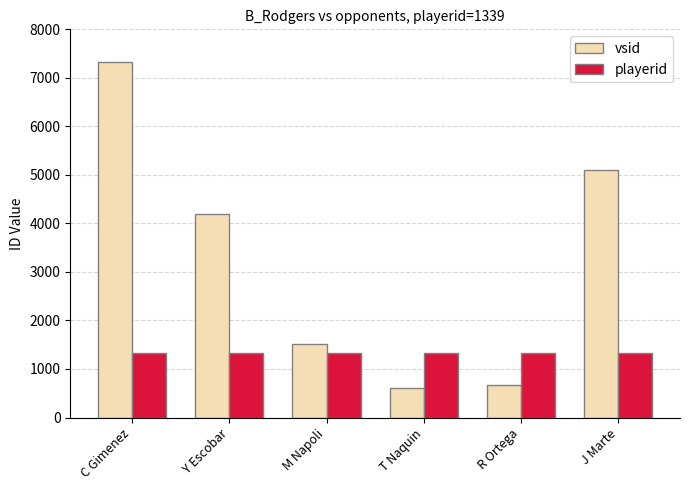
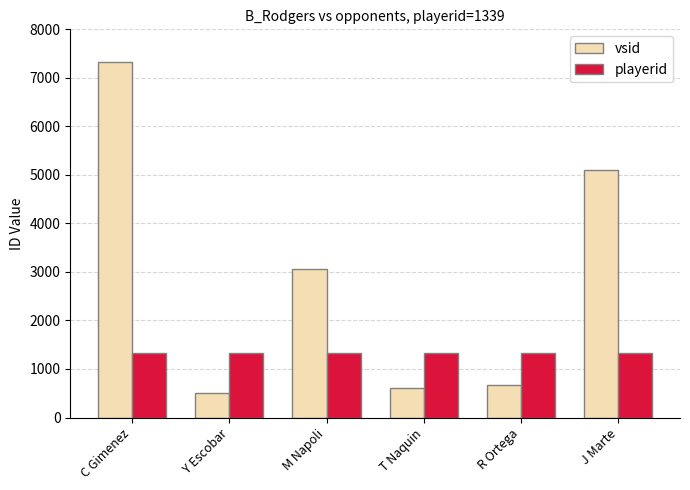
vsid, Y Escobar: 4200 -> 500
vsid, M Napoli: 1500 -> 3100
